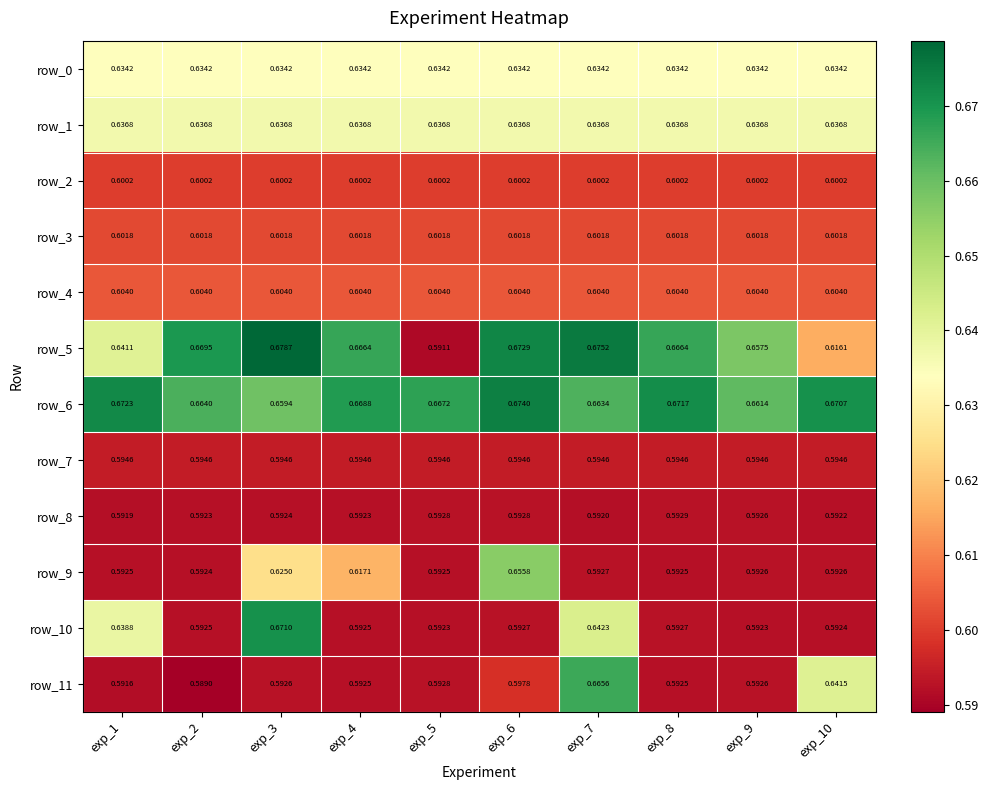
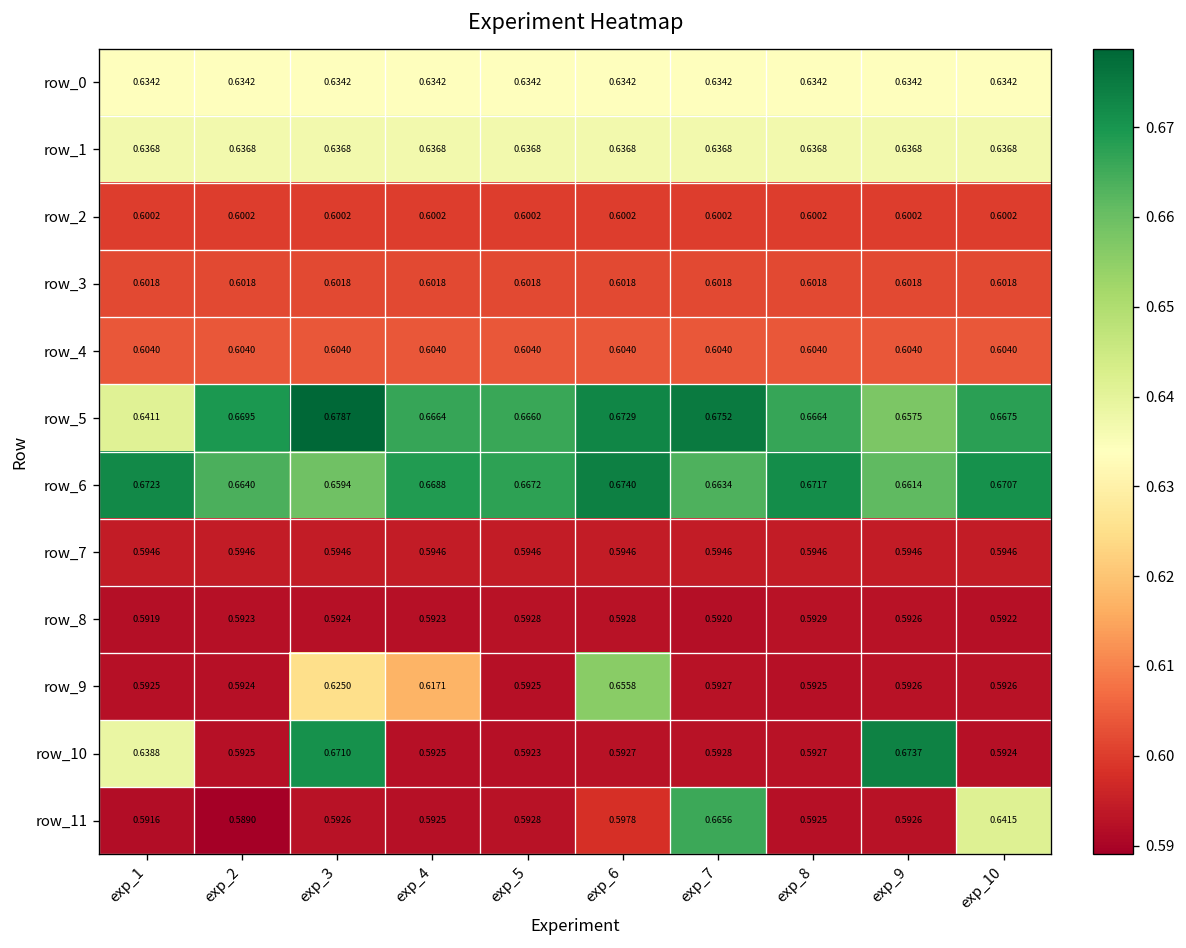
row_5, exp_5: 0.5911 -> 0.6660
row_5, exp_10: 0.6161 -> 0.6675
row_10, exp_7: 0.6423 -> 0.5928
row_10, exp_9: 0.5923 -> 0.6737
